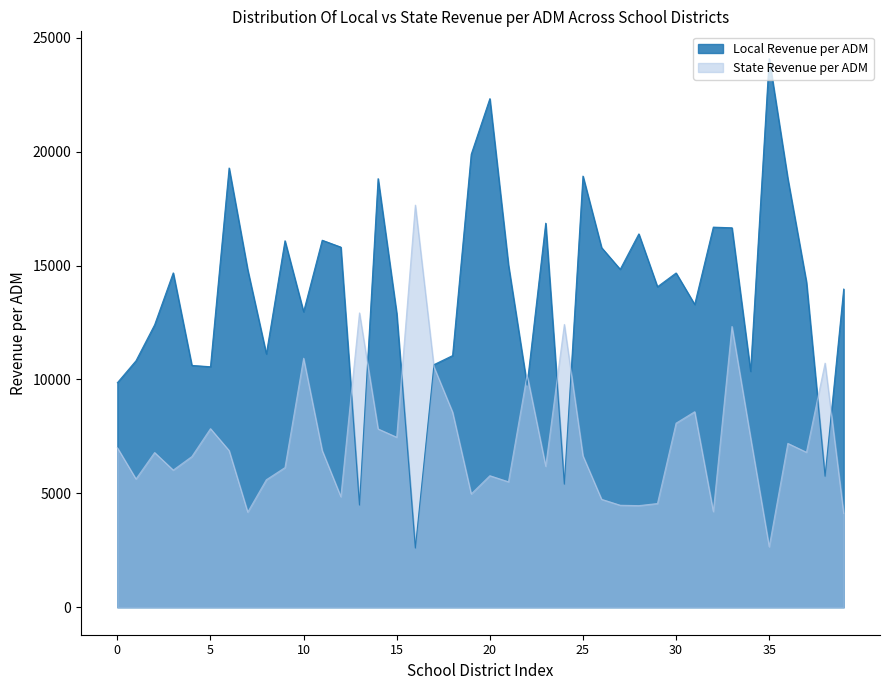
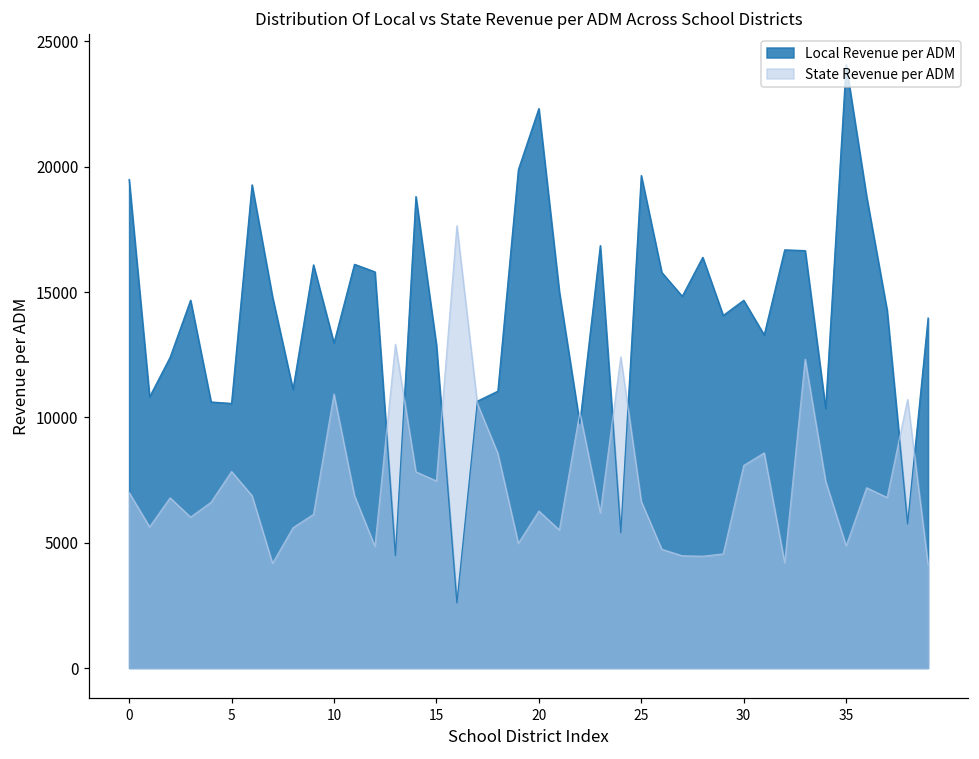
Local Revenue per ADM, 0: 9900 -> 19500
State Revenue per ADM, 20: 5800 -> 6300
Local Revenue per ADM, 25: 18900 -> 19700
State Revenue per ADM, 35: 2700 -> 4900
